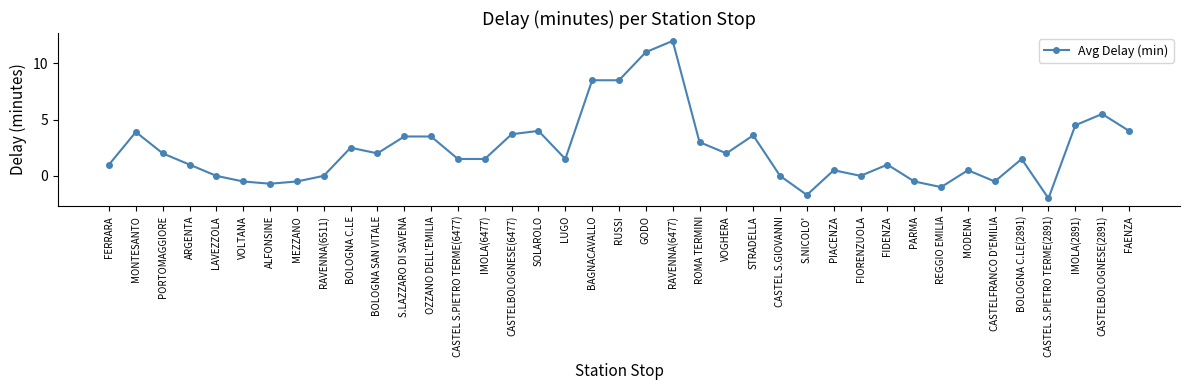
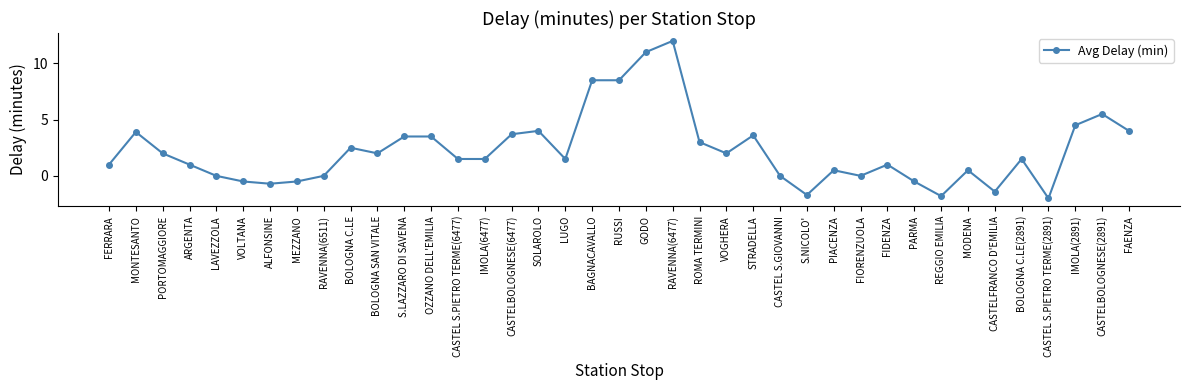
REGGIO EMILIA: -1.0 -> -1.8
CASTELFRANCO D'EMILIA: -0.5 -> -1.4
